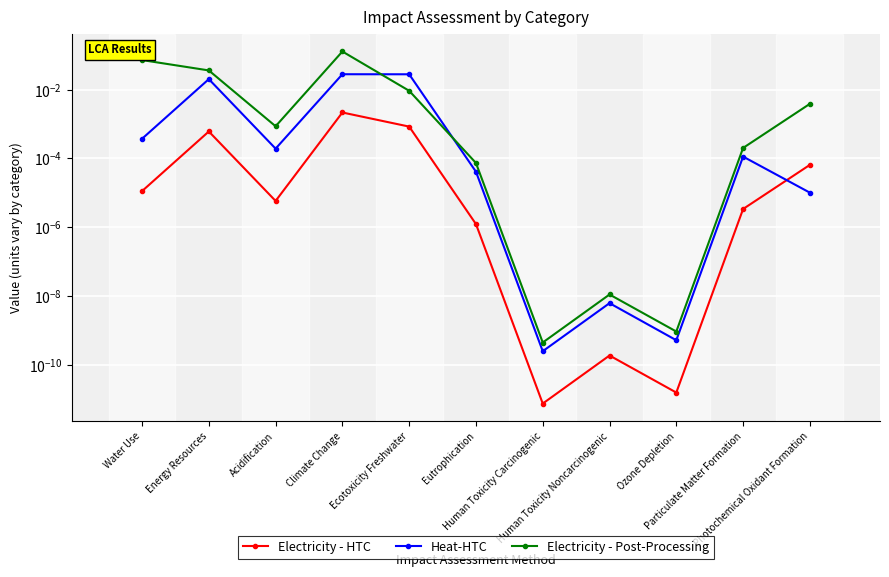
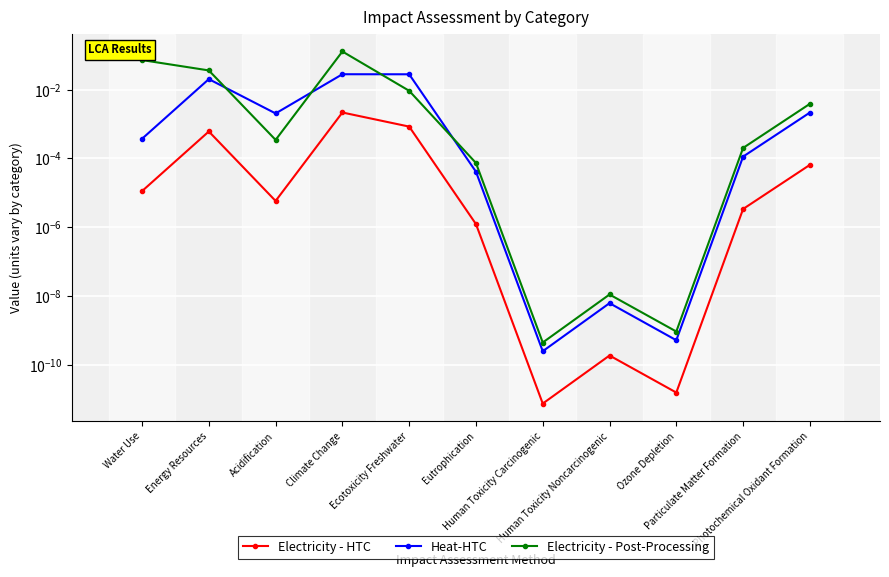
Heat-HTC, Acidification: 0.0002 -> 0.002
Electricity - Post-Processing, Acidification: 0.0009 -> 0.0003
Heat-HTC, Photochemical Oxidant Formation: 0.00001 -> 0.002
